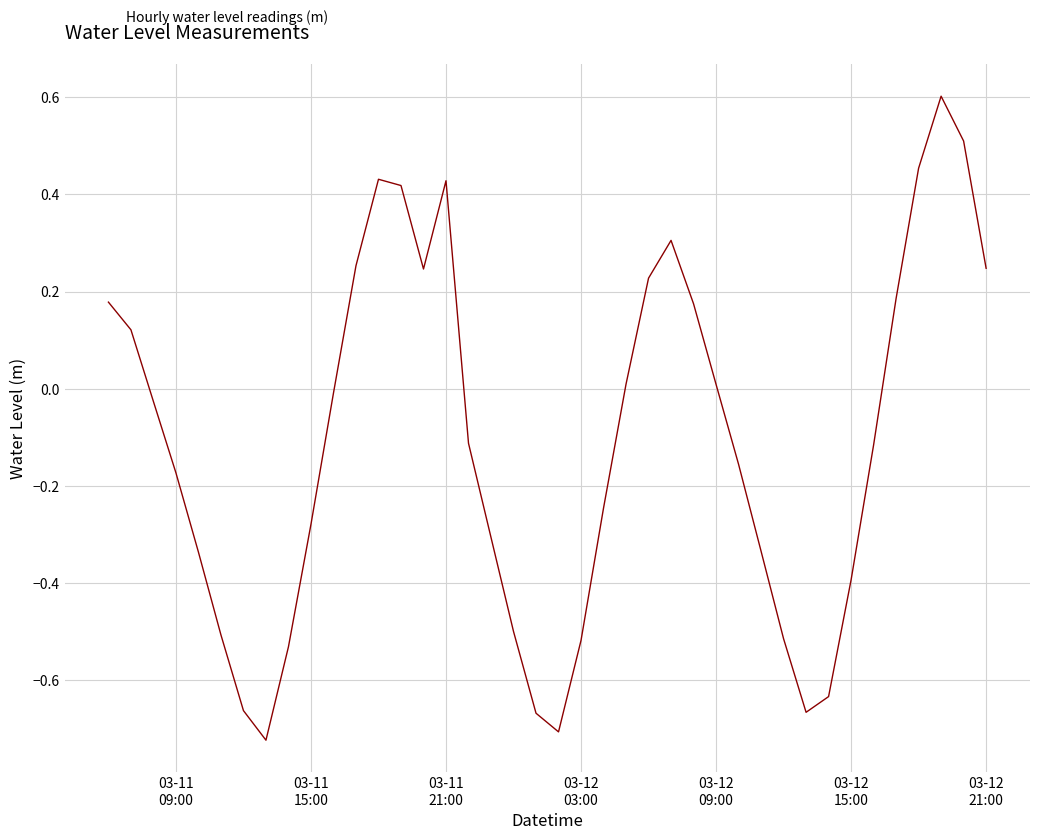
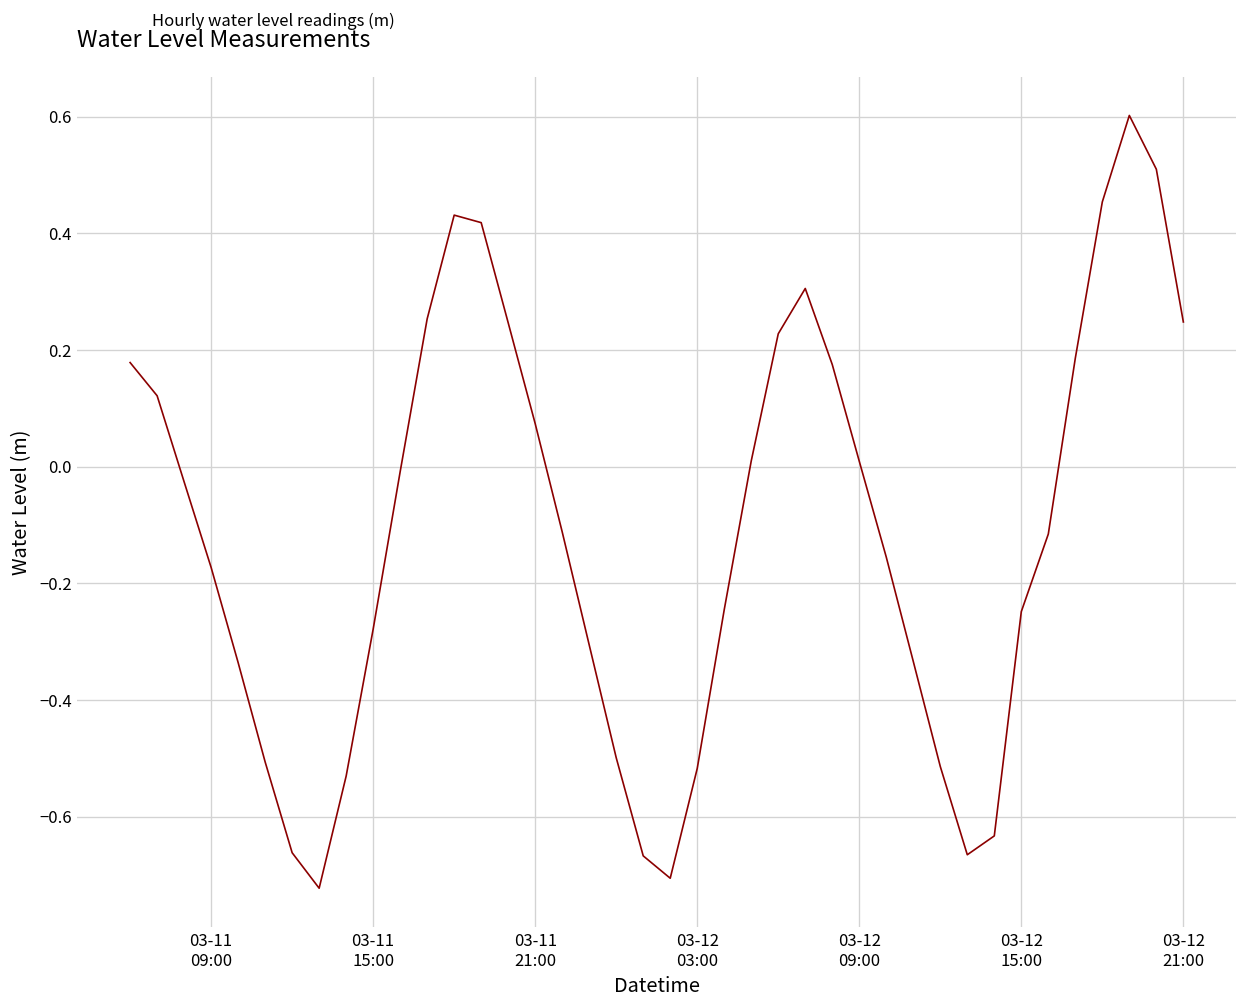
03-11 21:00: 0.43 -> 0.07
03-12 15:00: -0.39 -> -0.25
